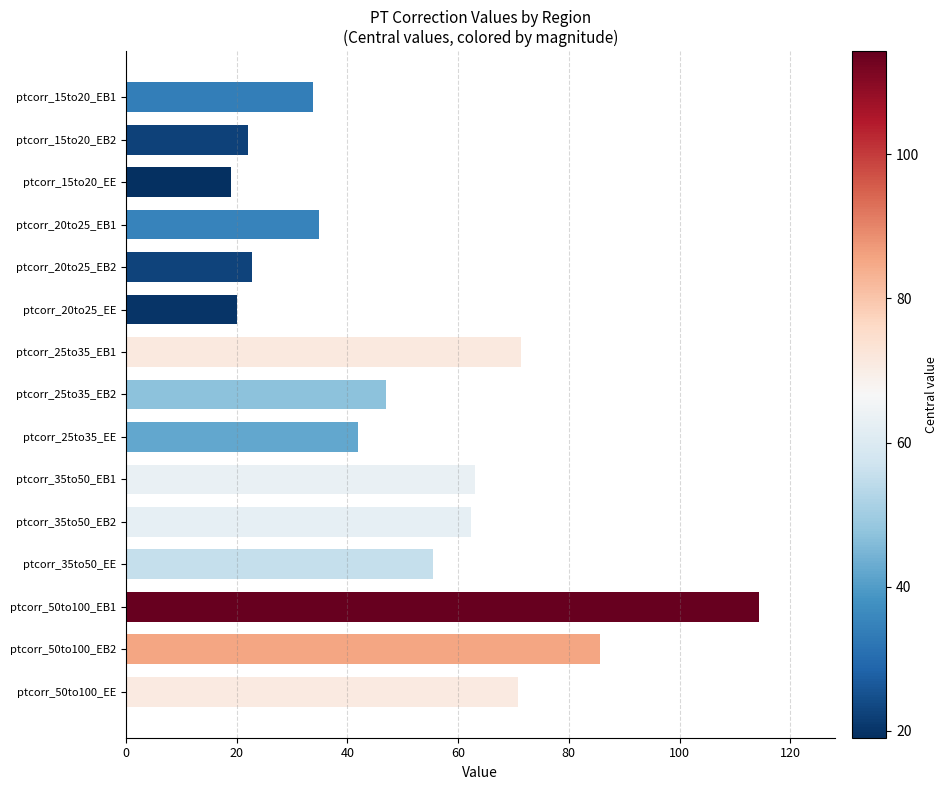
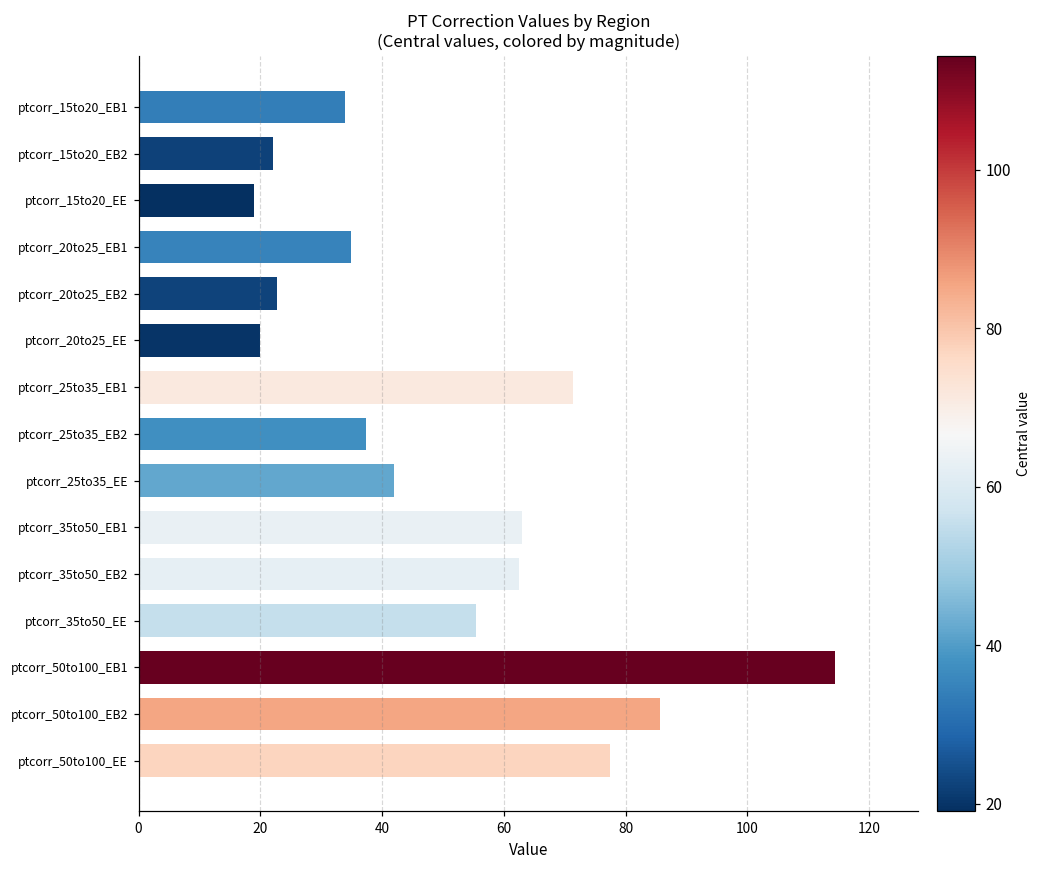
ptcorr_25to35_EB2: 47 -> 37
ptcorr_50to100_EE: 71 -> 77
